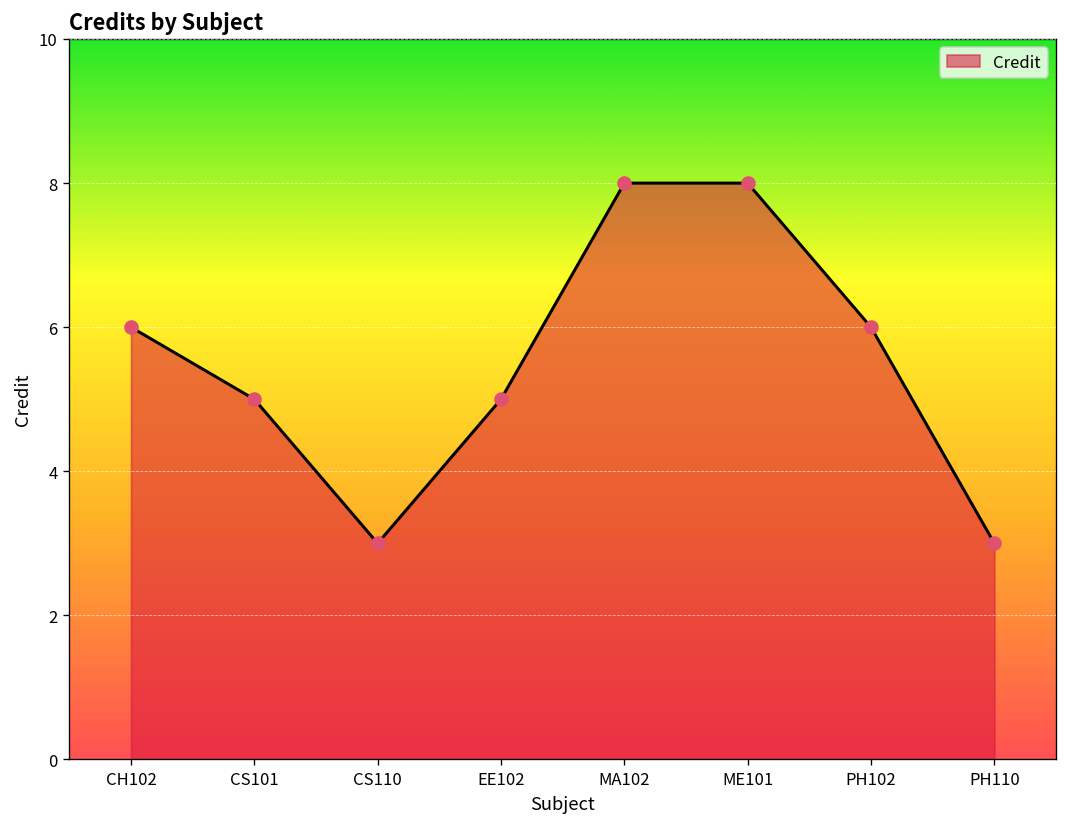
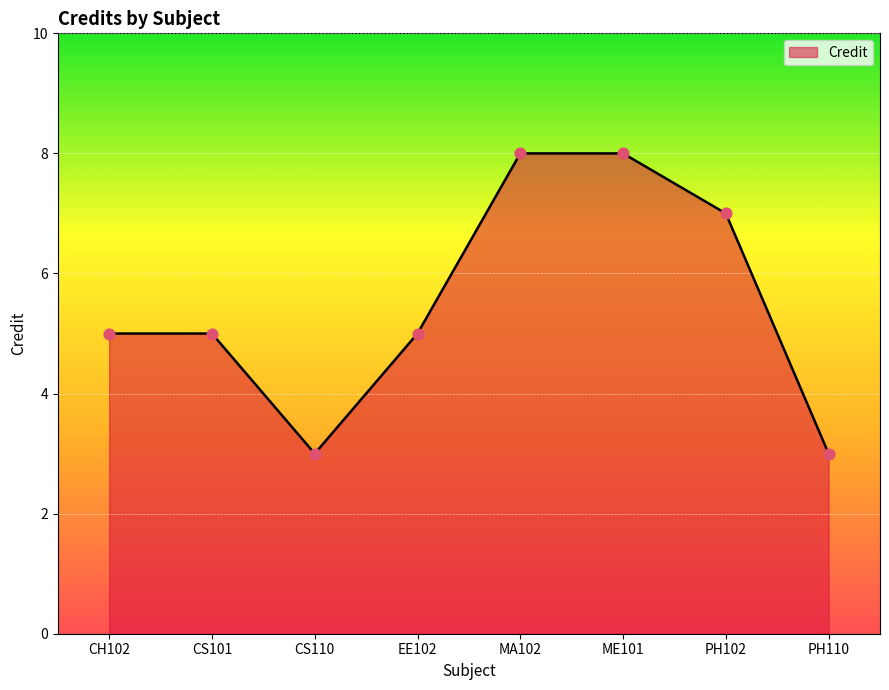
CH102: 6 -> 5
PH102: 6 -> 7
